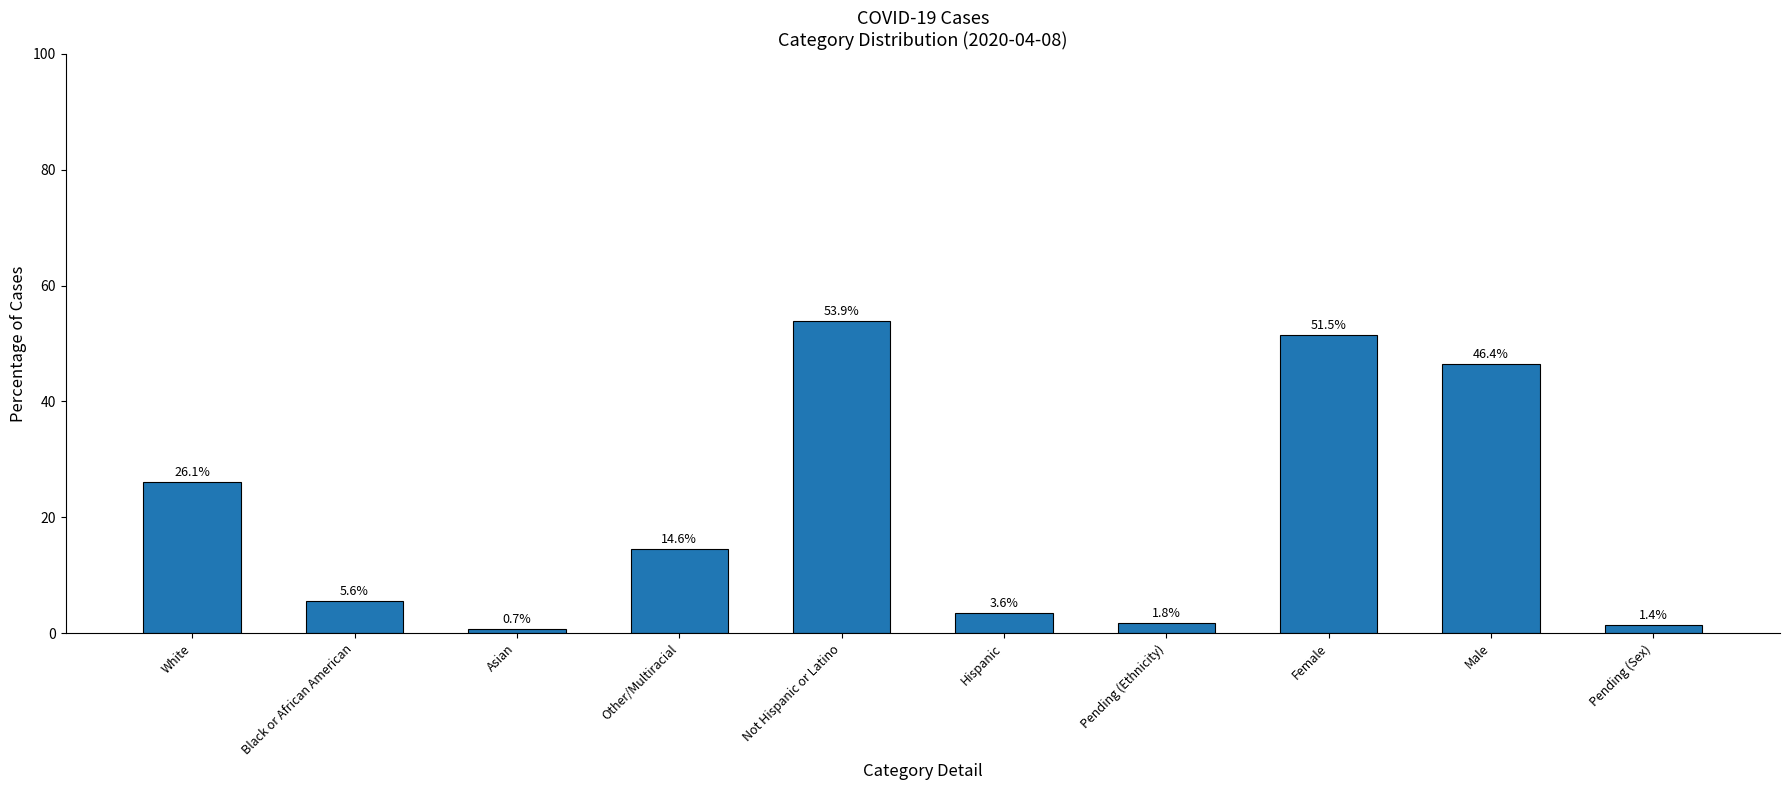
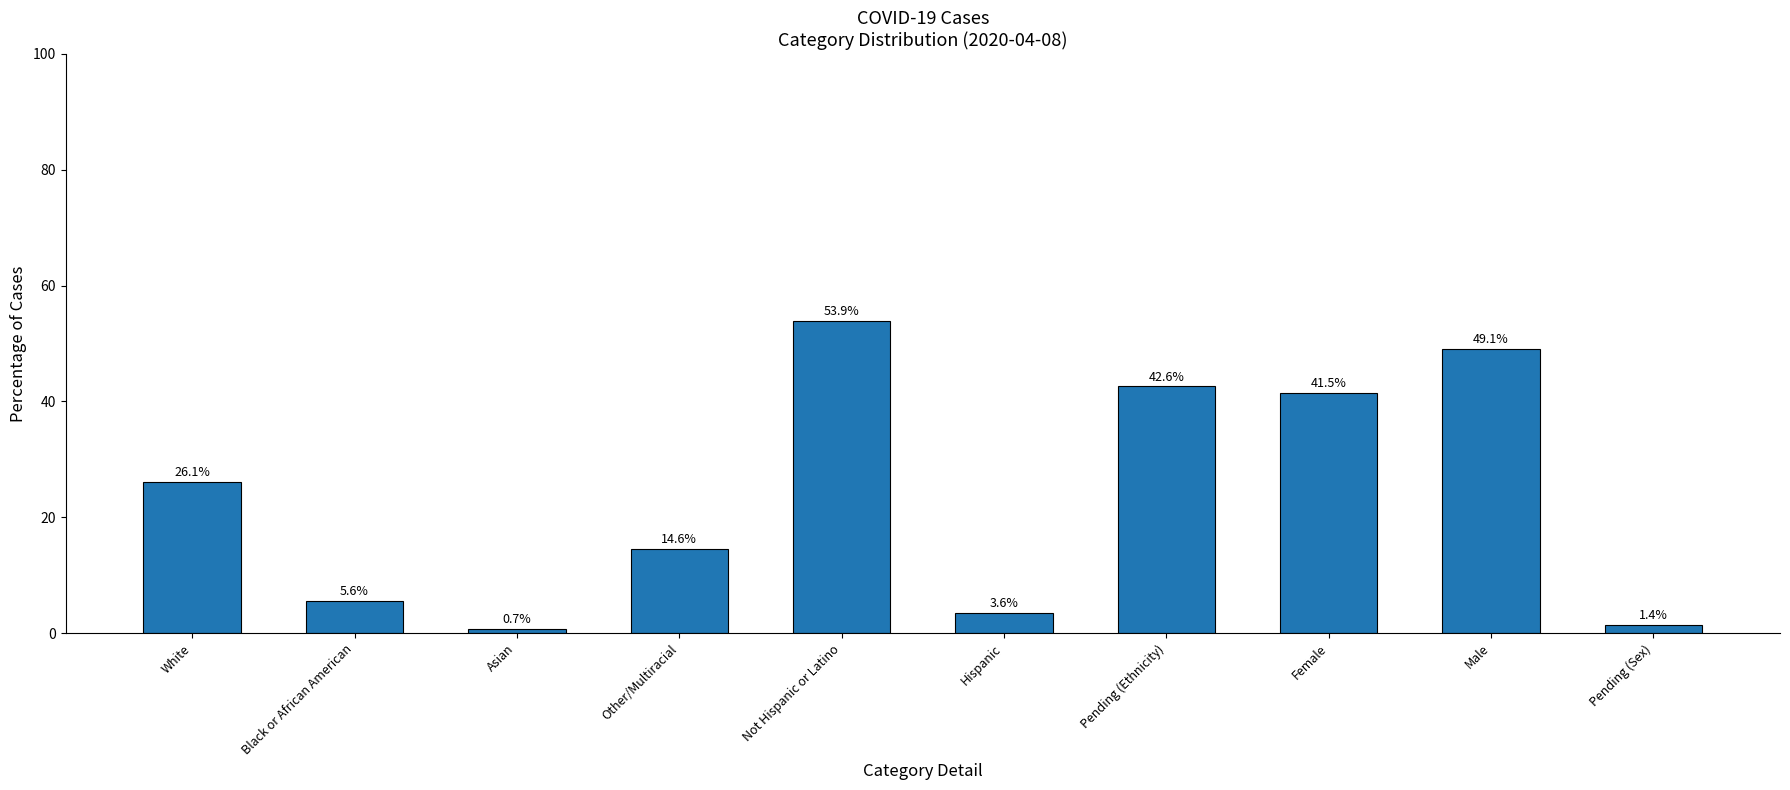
Pending (Ethnicity): 1.8% -> 42.6%
Female: 51.5% -> 41.5%
Male: 46.4% -> 49.1%
